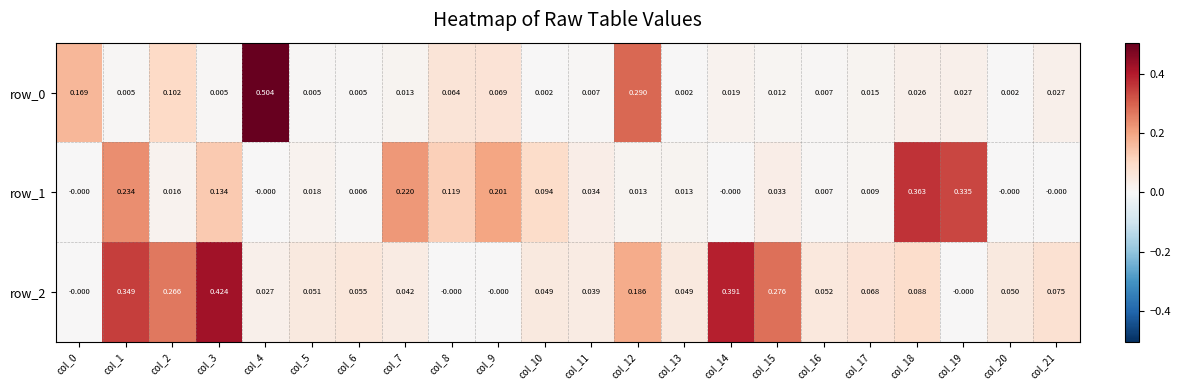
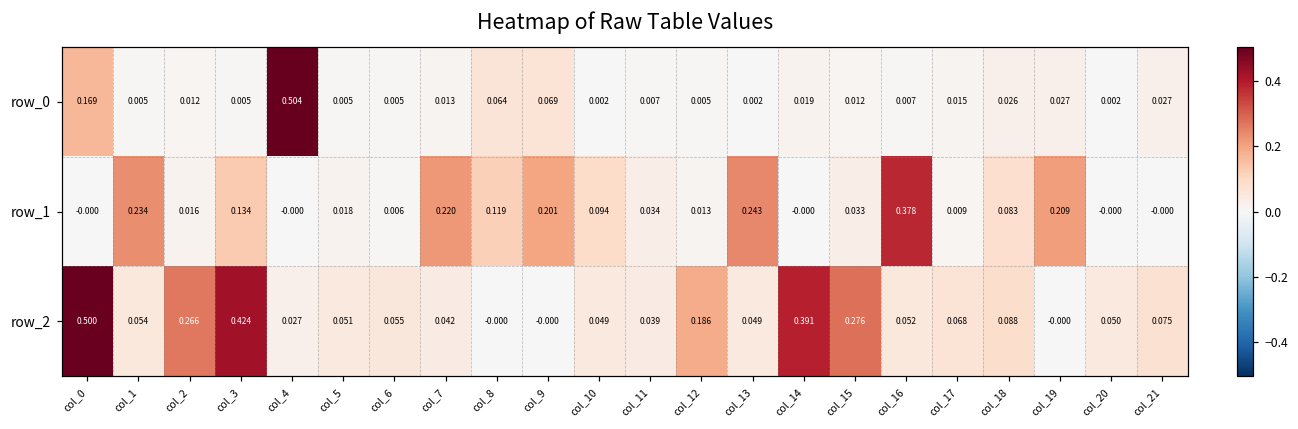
row_0, col_2: 0.102 -> 0.012
row_0, col_12: 0.290 -> 0.005
row_1, col_13: 0.013 -> 0.243
row_1, col_16: 0.007 -> 0.378
row_1, col_18: 0.363 -> 0.083
row_1, col_19: 0.335 -> 0.209
row_2, col_0: -0.000 -> 0.500
row_2, col_1: 0.349 -> 0.054
